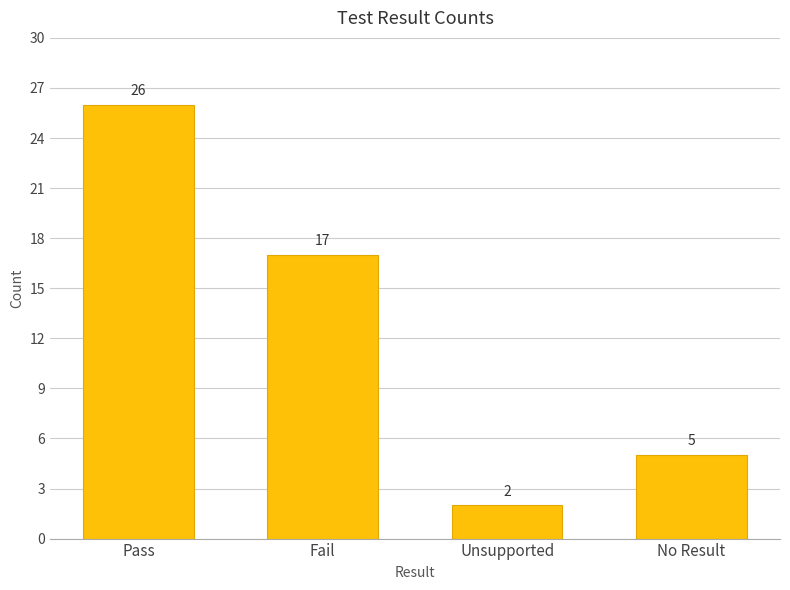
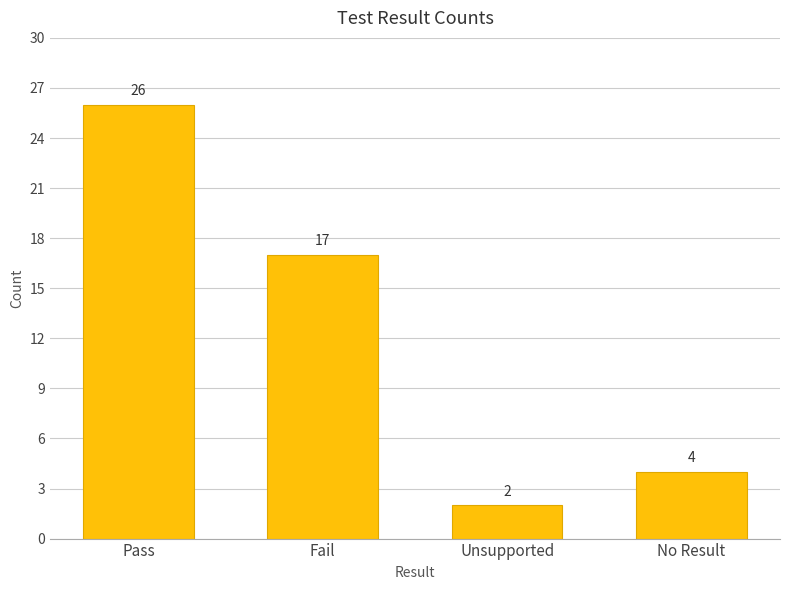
No Result: 5 -> 4
